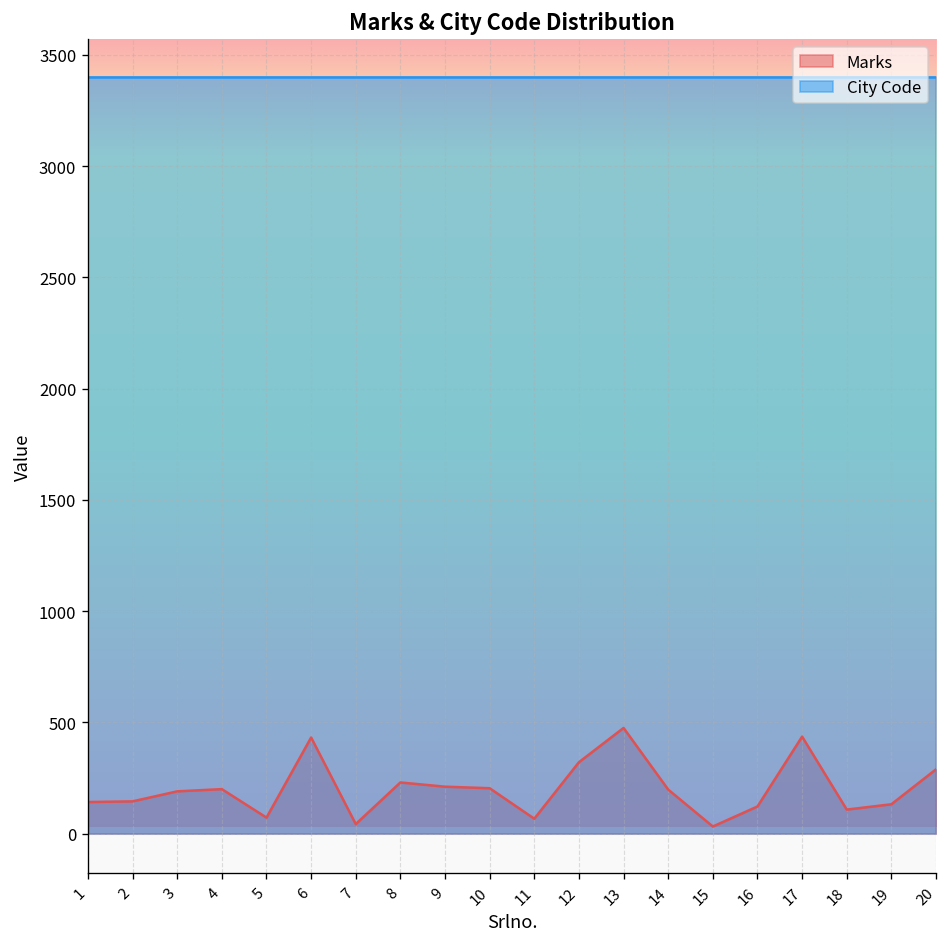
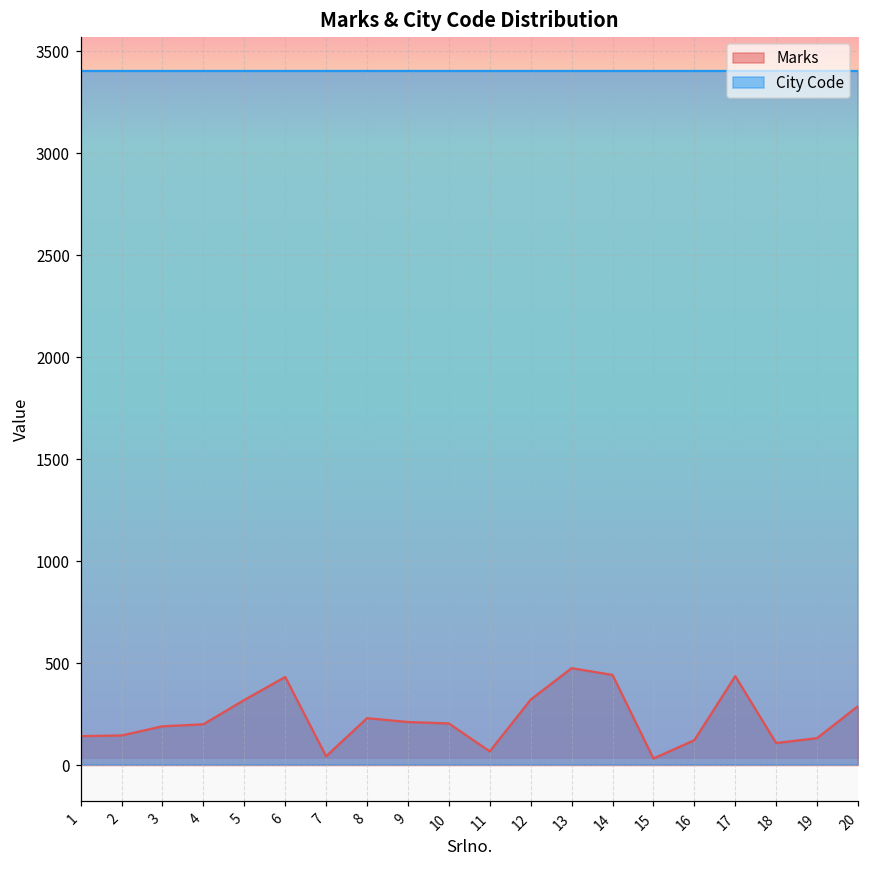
Marks, 5: 70 -> 320
Marks, 14: 200 -> 440
